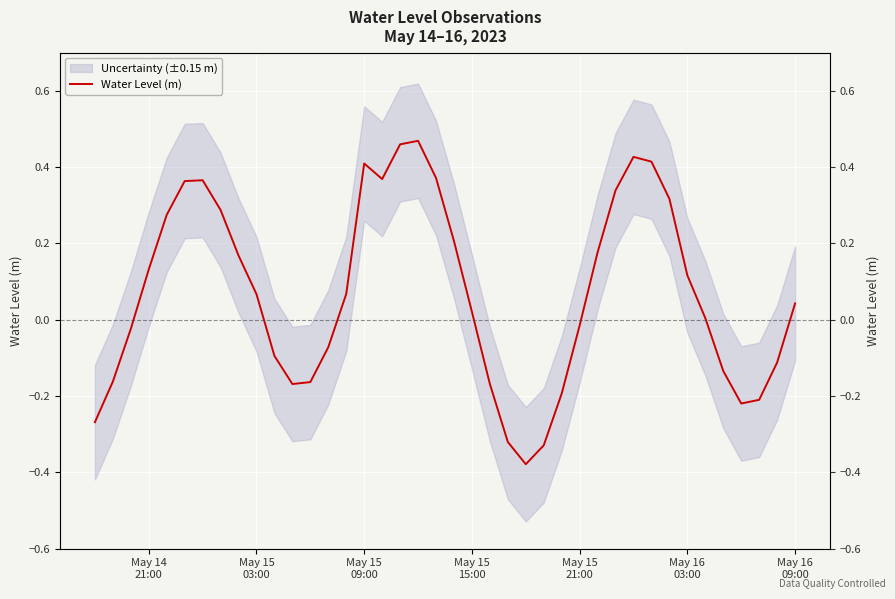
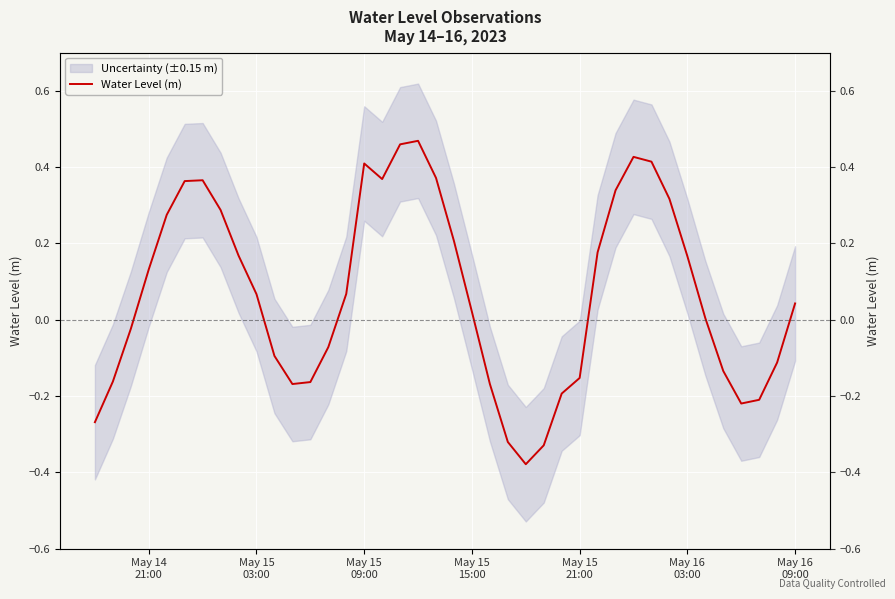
Water Level (m), May 15 21:00: -0.01 -> -0.15
Water Level (m), May 16 03:00: 0.12 -> 0.17
